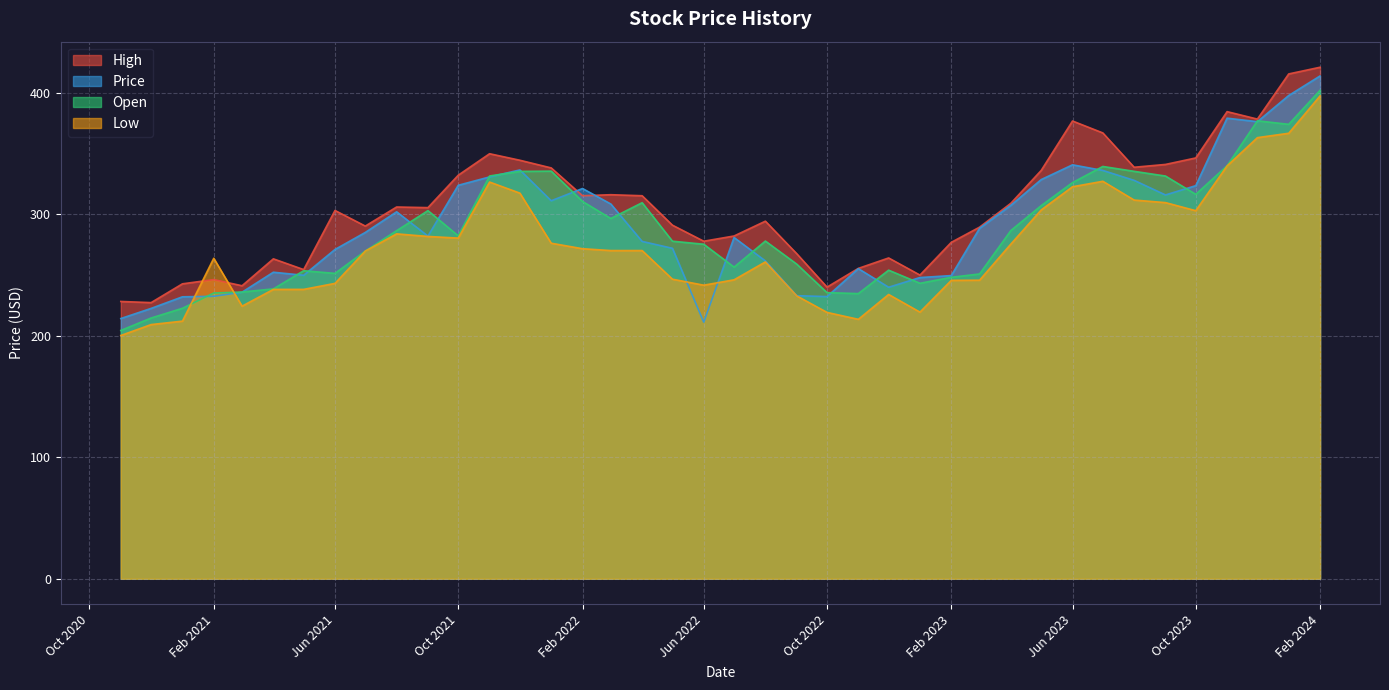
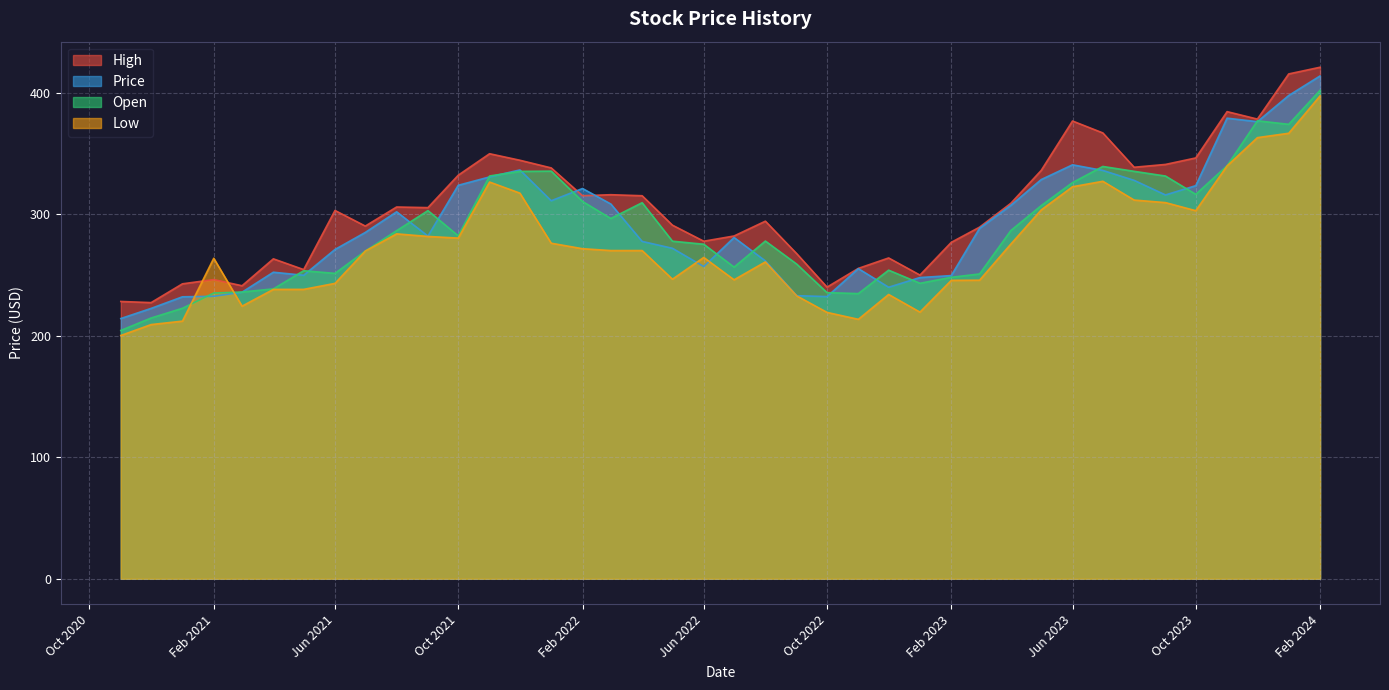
Price, Jun 2022: 211 -> 257
Low, Jun 2022: 242 -> 264
